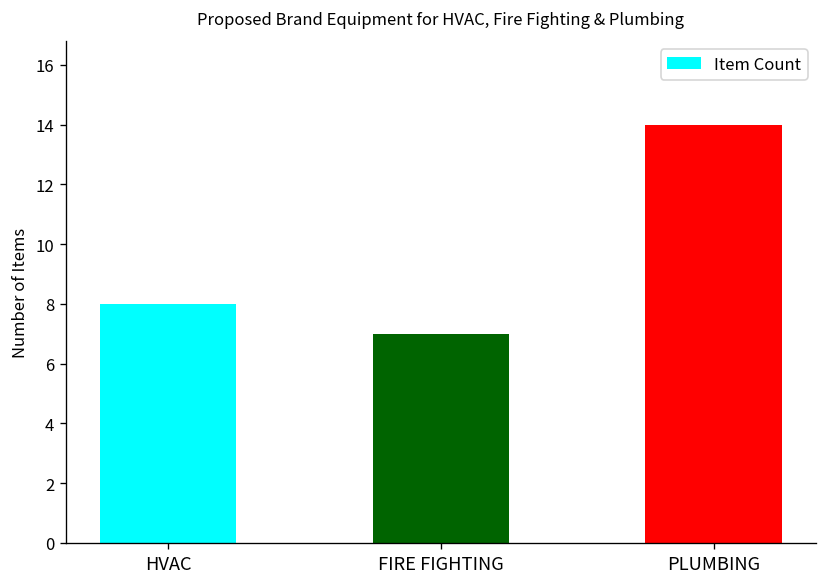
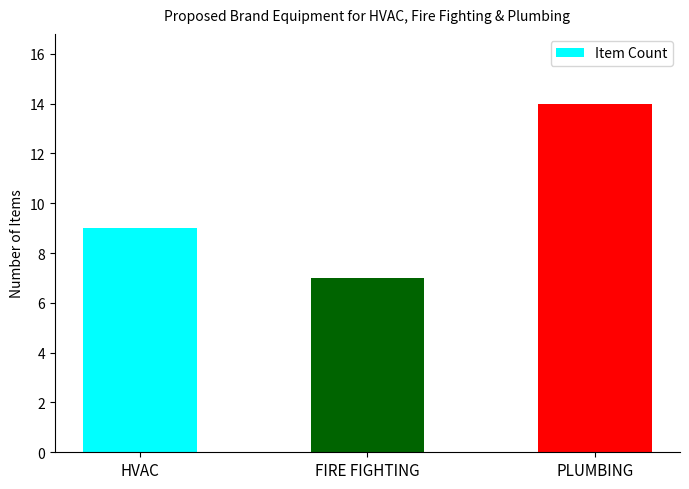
HVAC: 8 -> 9
